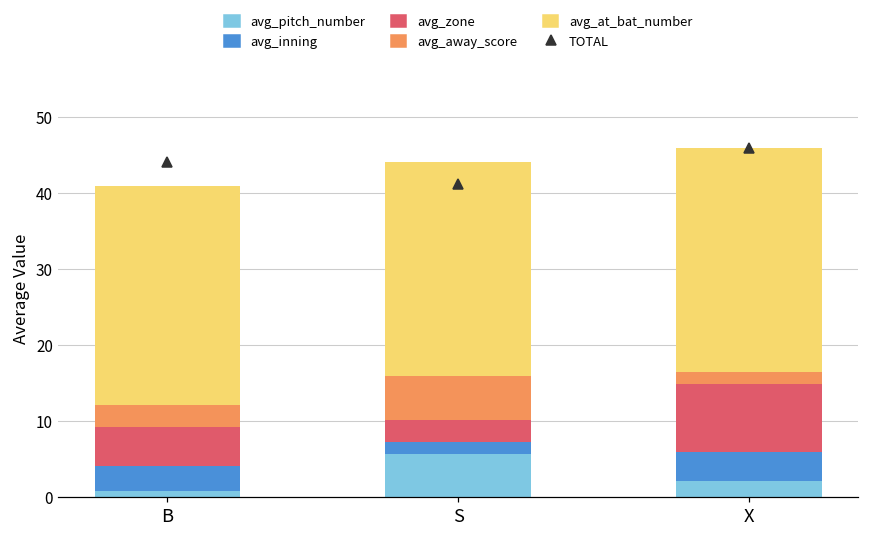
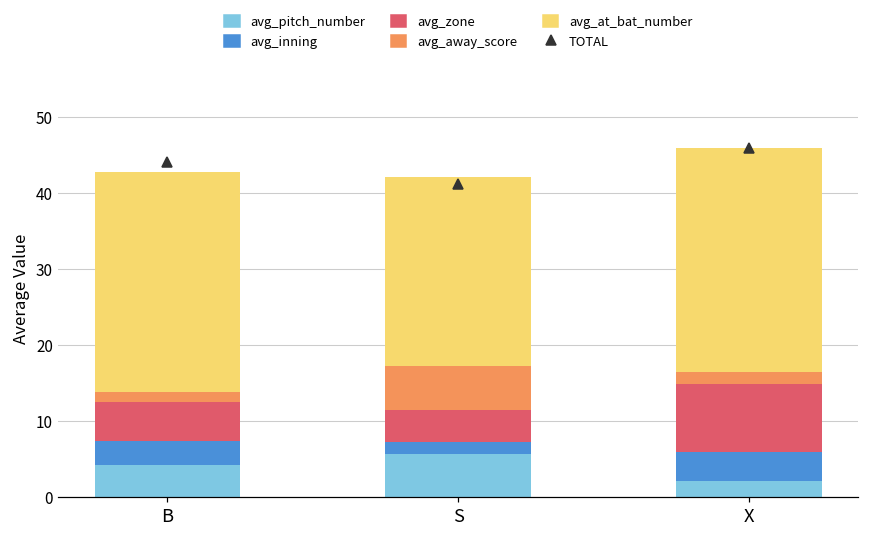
avg_pitch_number, B: 1 -> 4
avg_away_score, B: 3 -> 1
avg_zone, S: 3 -> 4
avg_at_bat_number, S: 28 -> 25
